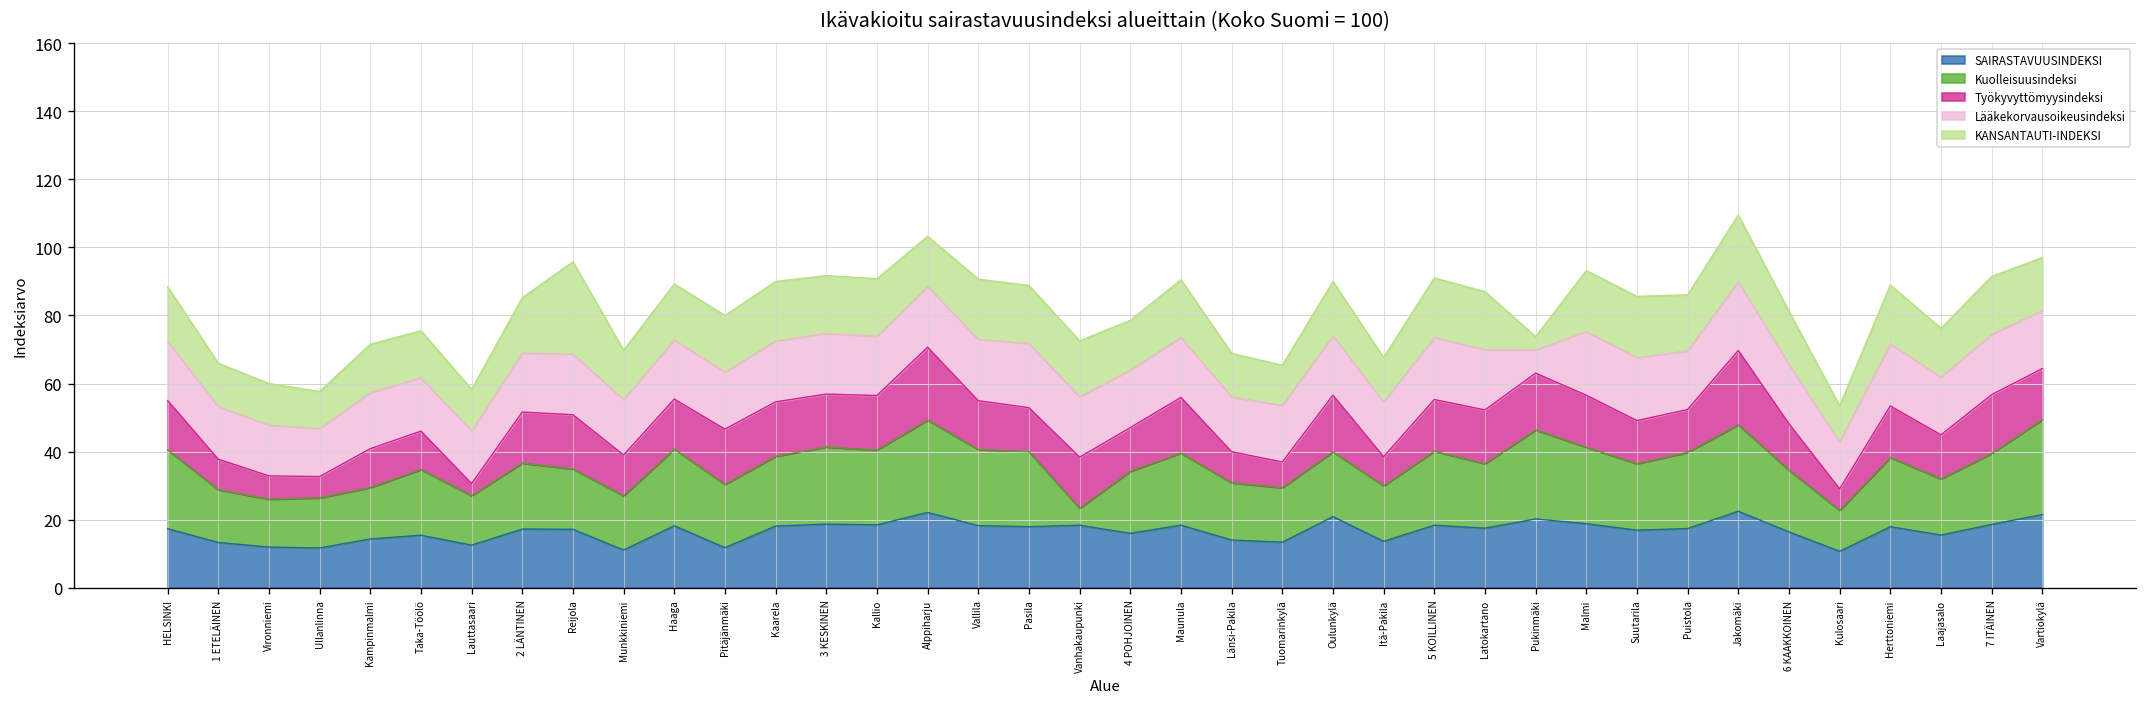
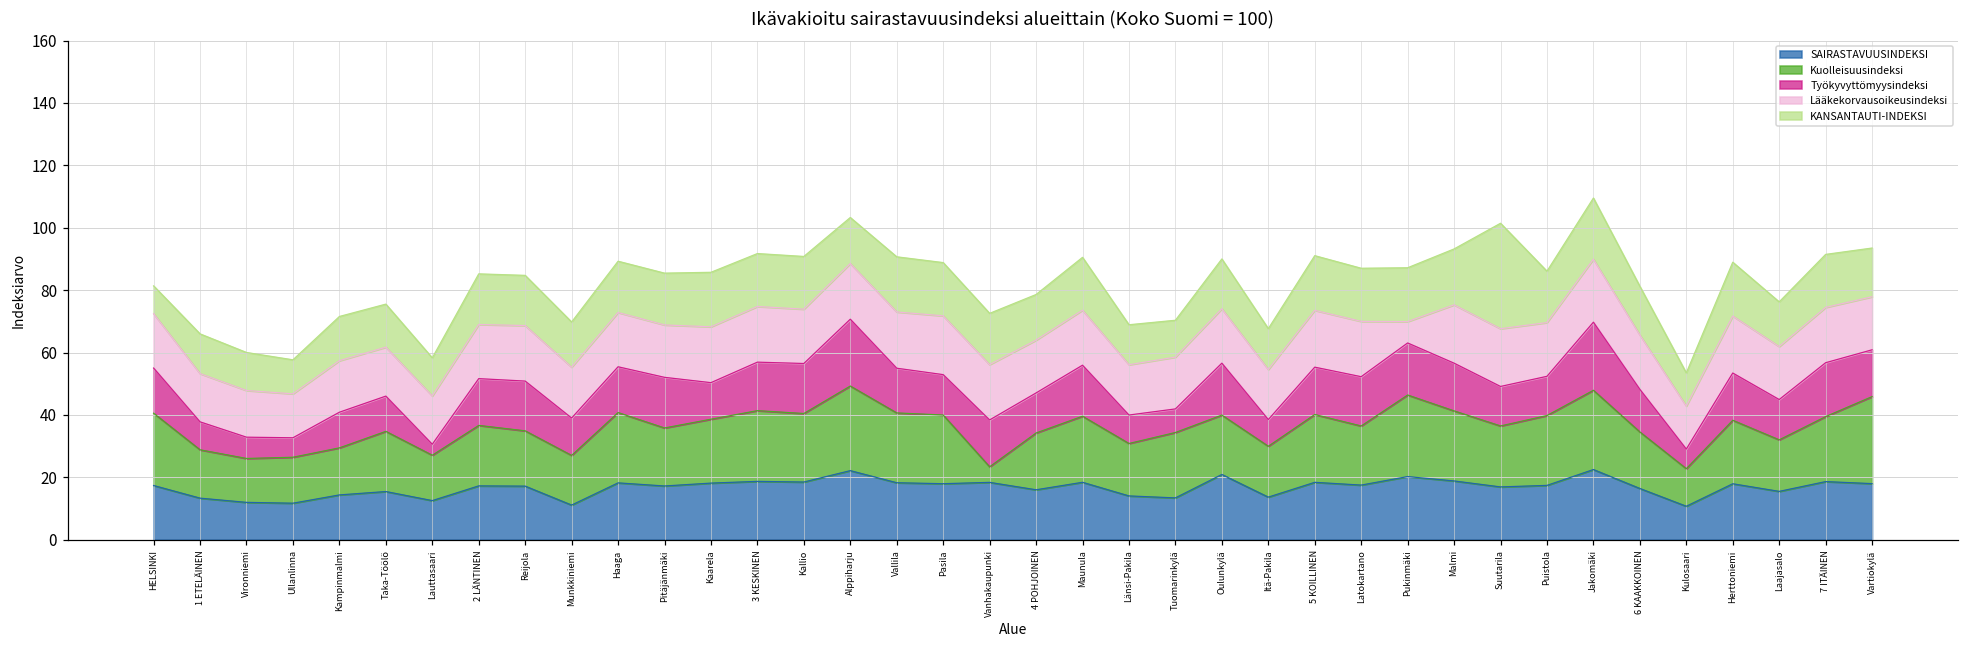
KANSANTAUTI-INDEKSI, HELSINKI: 16 -> 9
KANSANTAUTI-INDEKSI, Reijola: 27 -> 16
SAIRASTAVUUSINDEKSI, Pitäjänmäki: 12 -> 17
Työkyvyttömyysindeksi, Kaarela: 16 -> 12
Kuolleisuusindeksi, Tuomarinkylä: 16 -> 21
KANSANTAUTI-INDEKSI, Pukinmäki: 4 -> 17
KANSANTAUTI-INDEKSI, Suutarila: 18 -> 34
SAIRASTAVUUSINDEKSI, Vartiokylä: 21 -> 18
